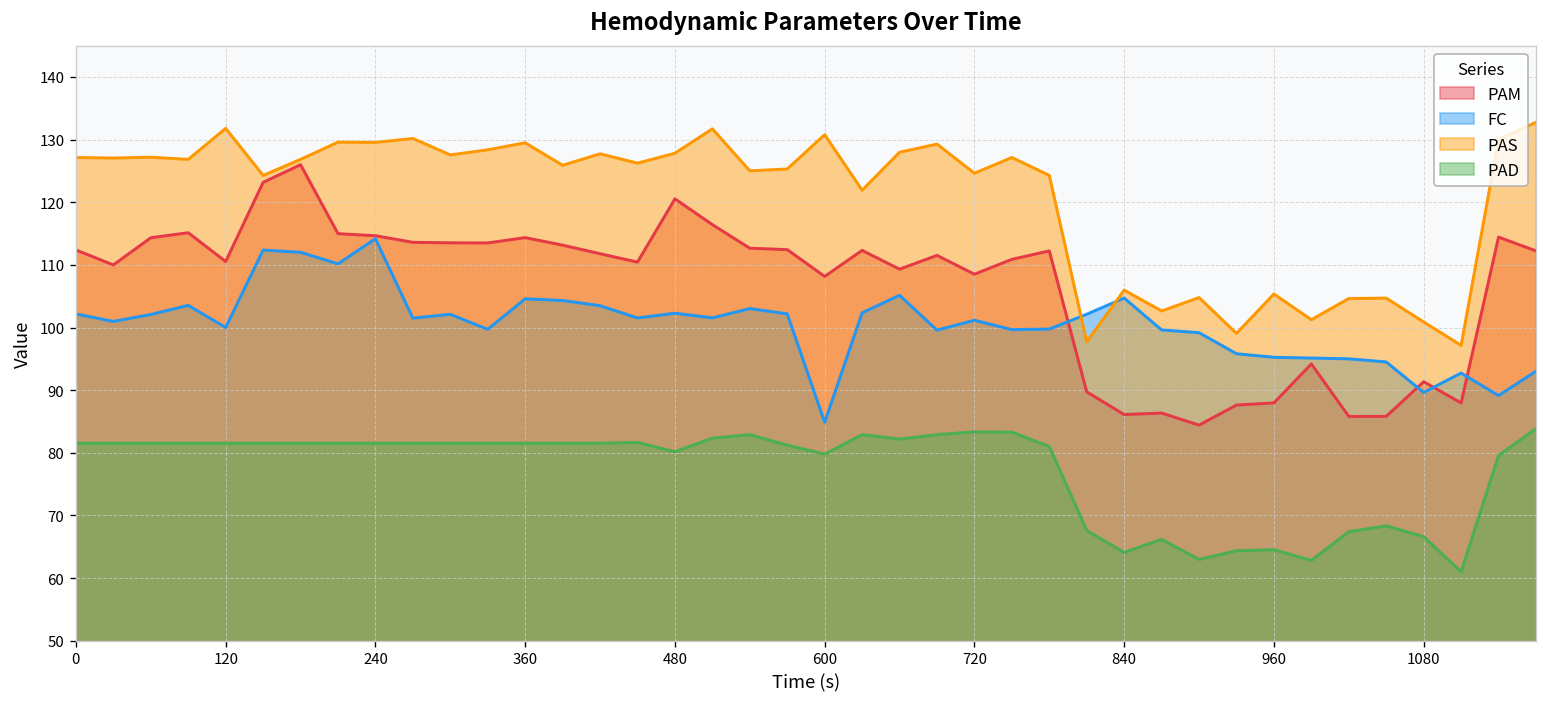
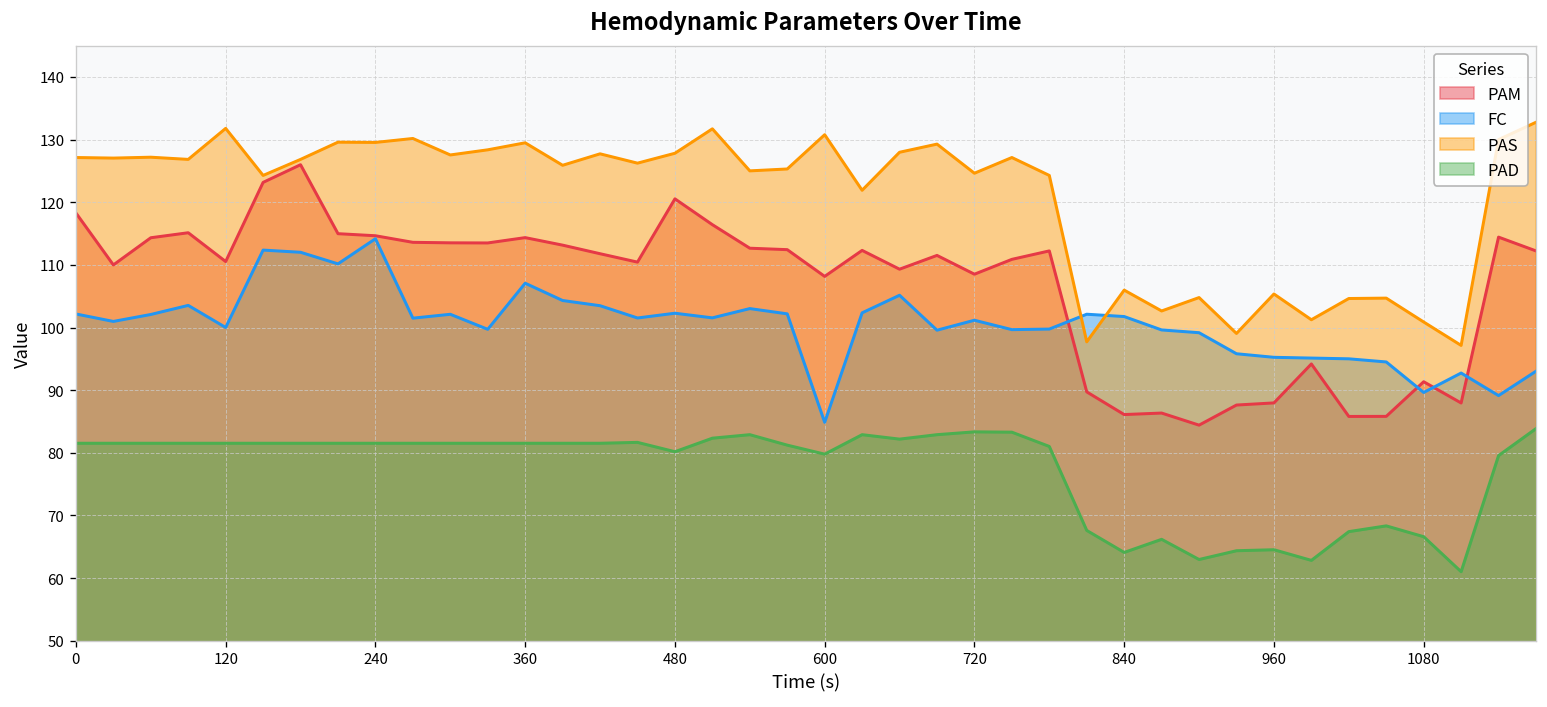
PAM, 0: 112 -> 118
FC, 360: 105 -> 107
FC, 840: 105 -> 102
